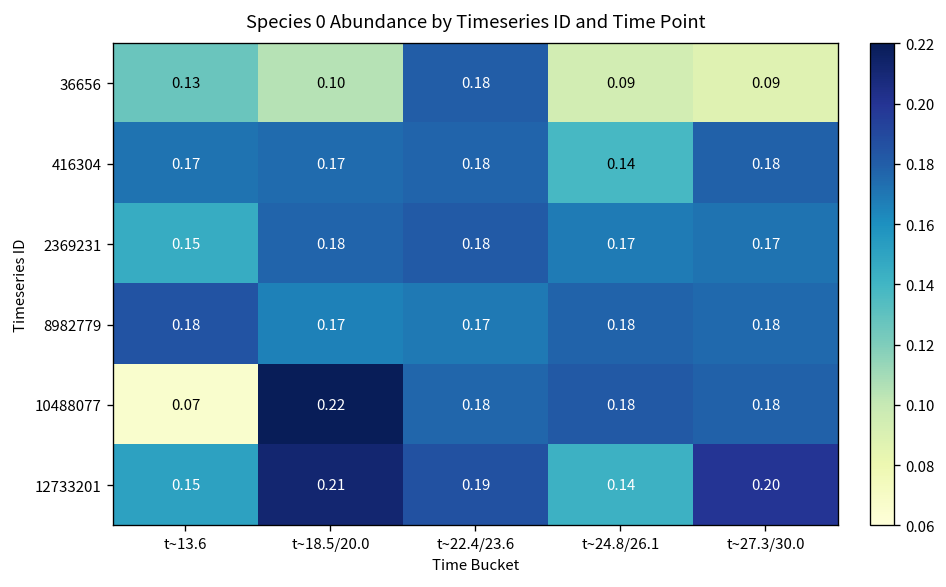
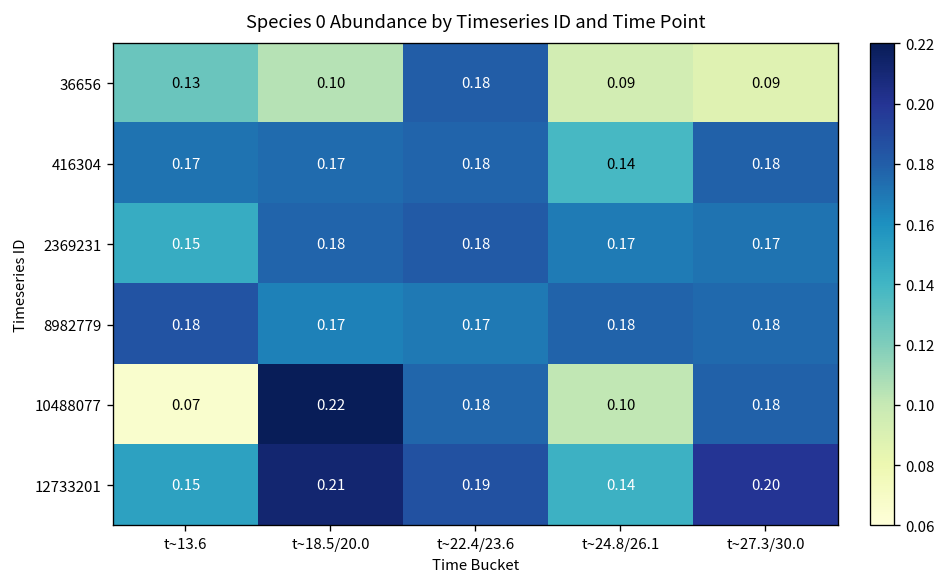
10488077, t~24.8/26.1: 0.18 -> 0.10
